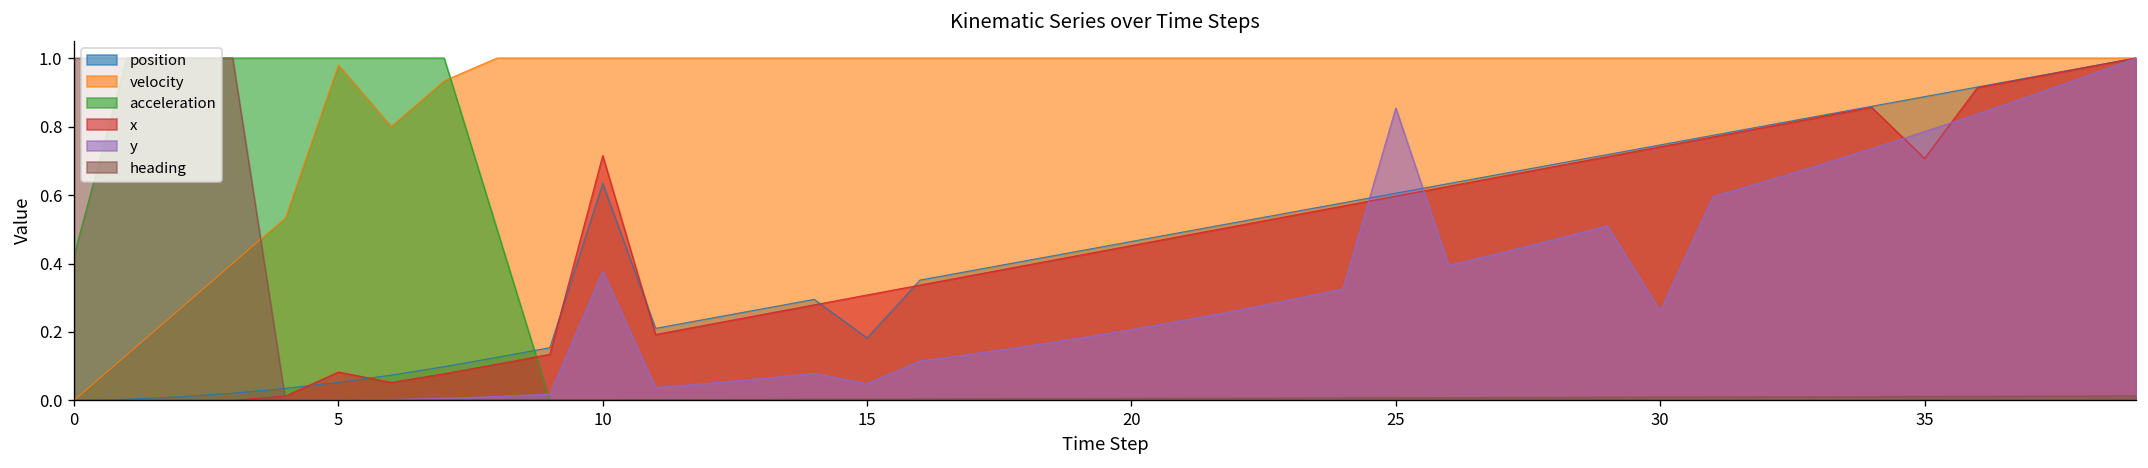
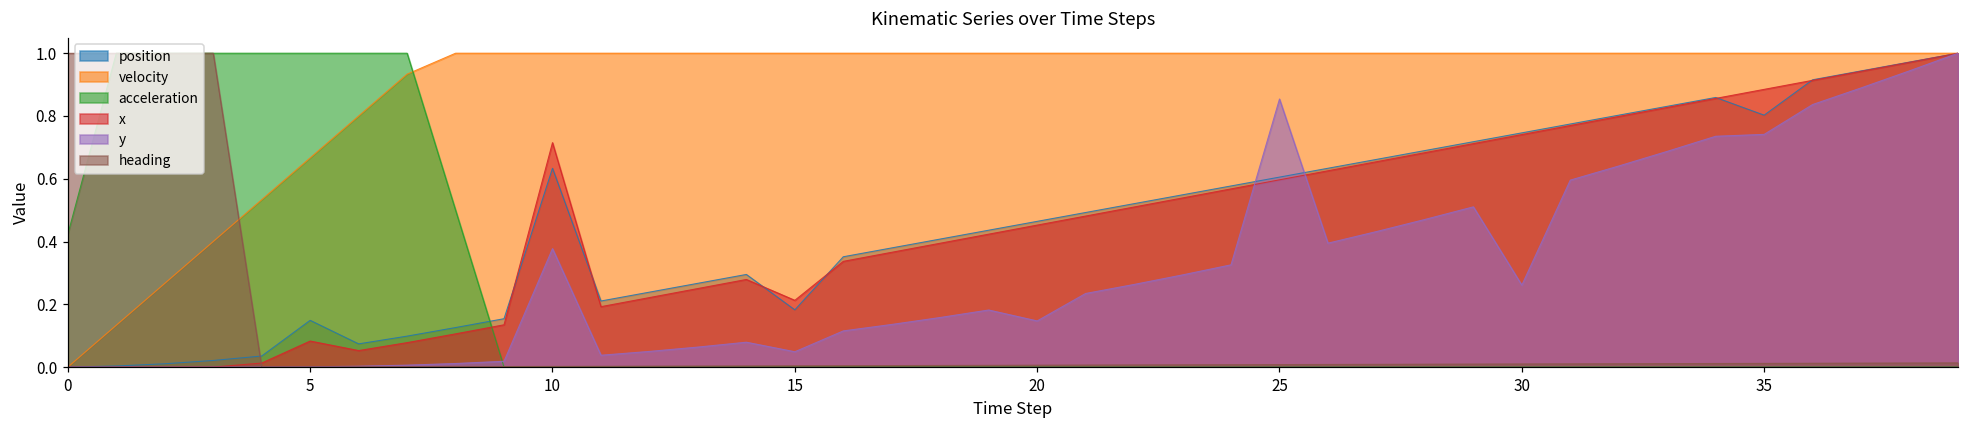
position, 5: 0.05 -> 0.15
velocity, 5: 0.98 -> 0.67
x, 15: 0.31 -> 0.21
y, 20: 0.21 -> 0.15
position, 35: 0.89 -> 0.80
x, 35: 0.71 -> 0.88
y, 35: 0.79 -> 0.74
